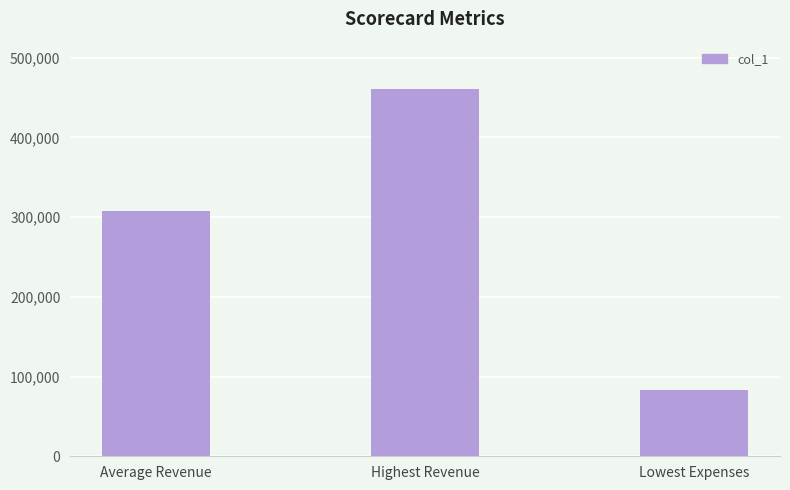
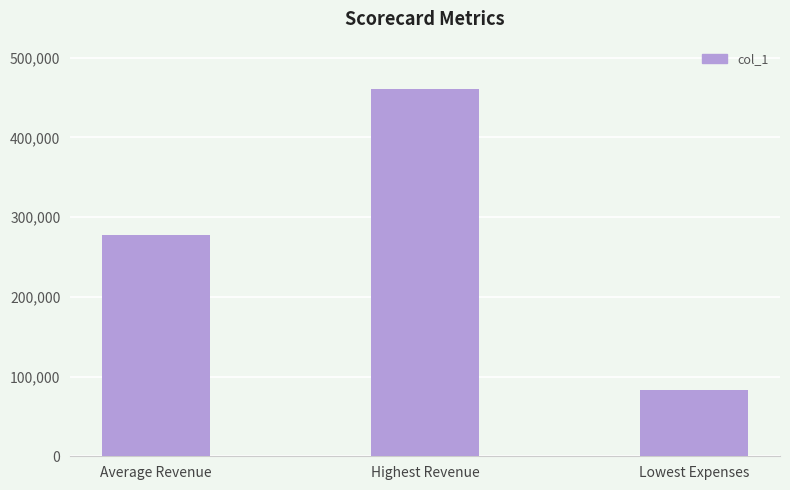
Average Revenue: 310,000 -> 280,000
